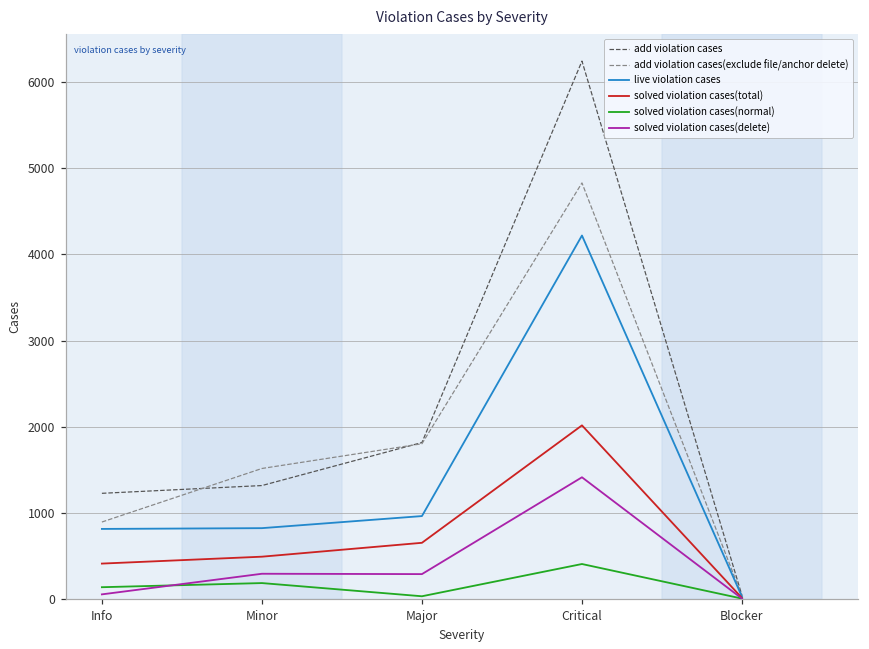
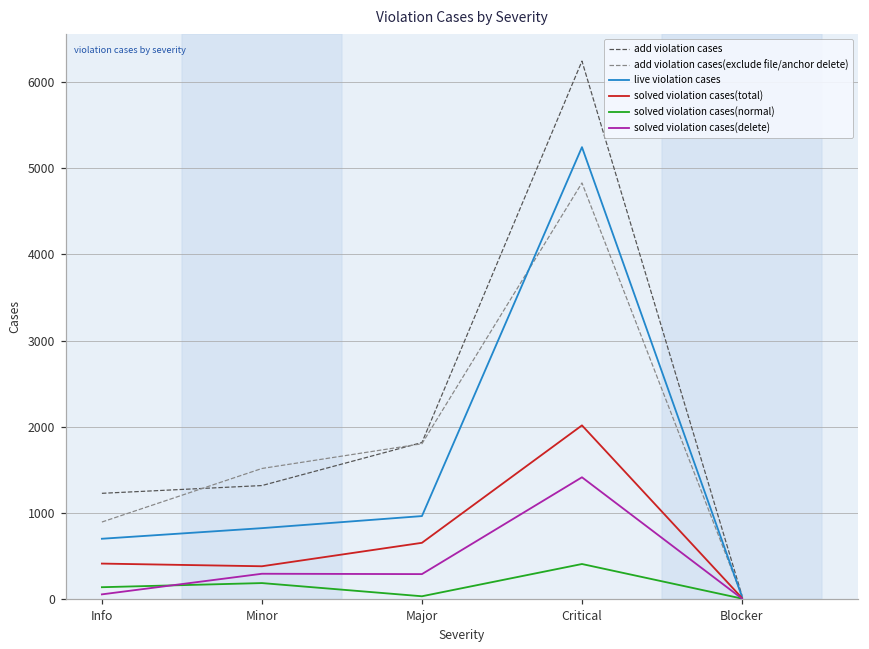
live violation cases, Info: 800 -> 700
solved violation cases(total), Minor: 500 -> 400
live violation cases, Critical: 4200 -> 5200
